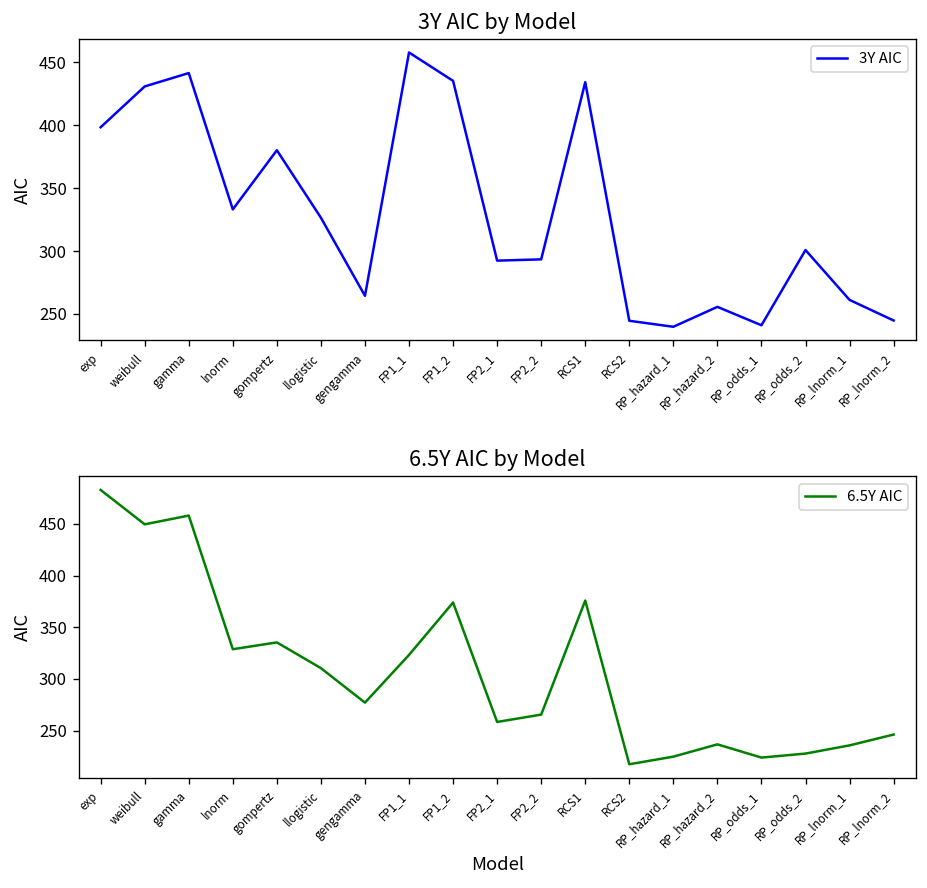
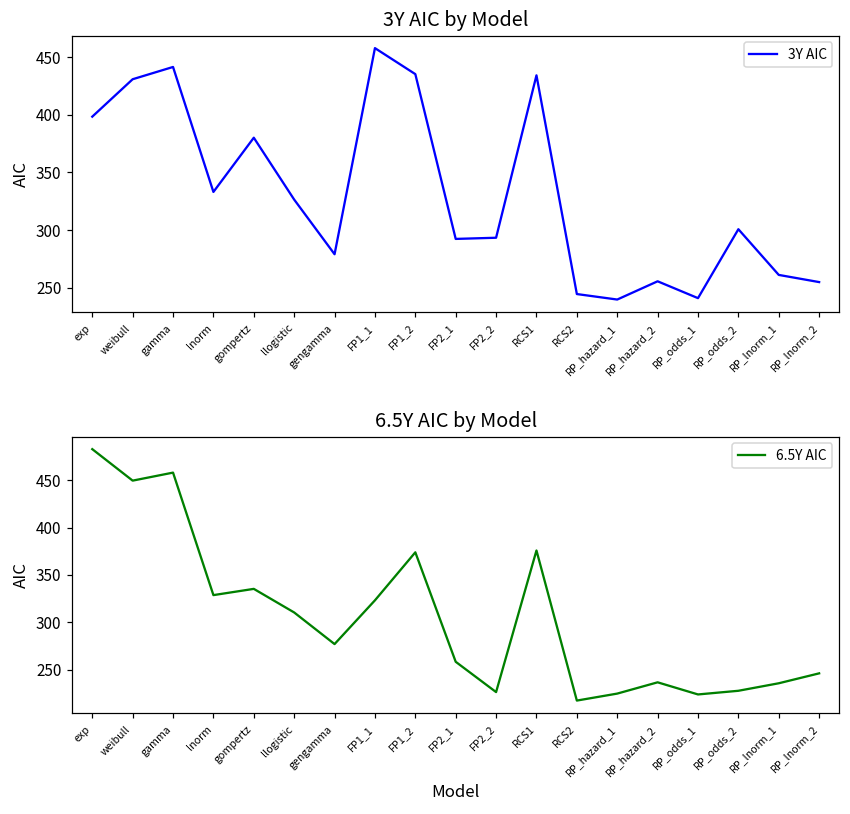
3Y AIC by Model, gengamma: 264 -> 279
3Y AIC by Model, RP_lnorm_2: 245 -> 255
6.5Y AIC by Model, FP2_2: 270 -> 230
